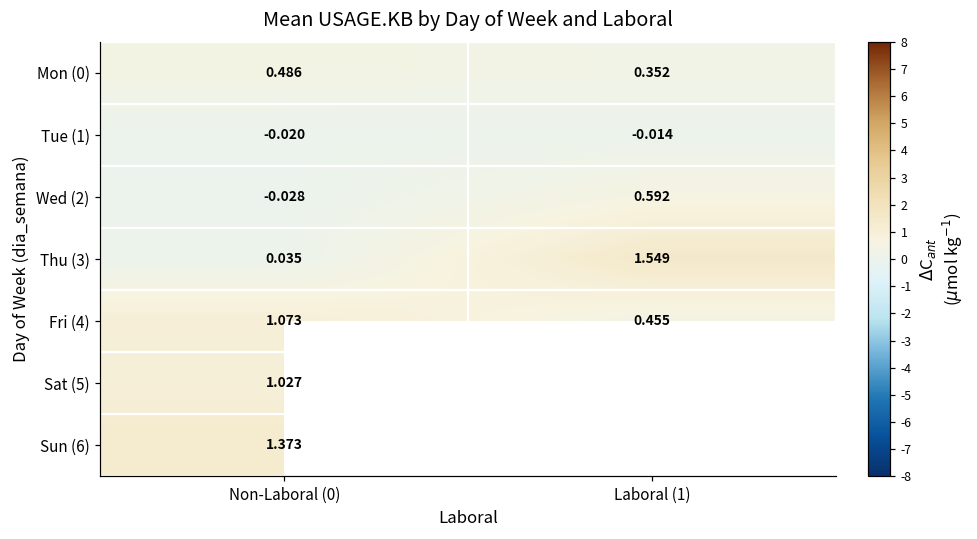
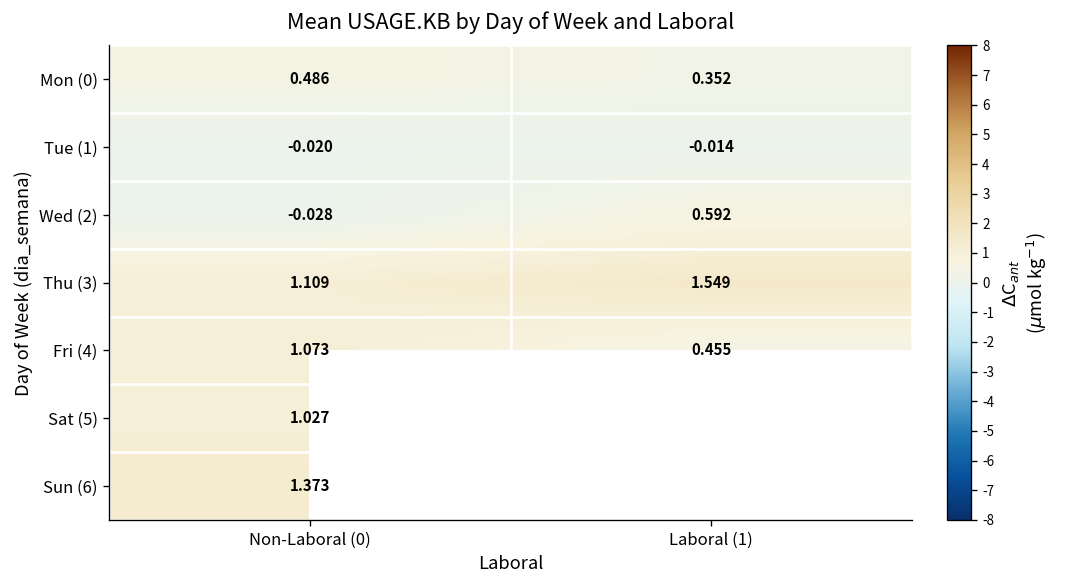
Thu (3), Non-Laboral (0): 0.035 -> 1.109
